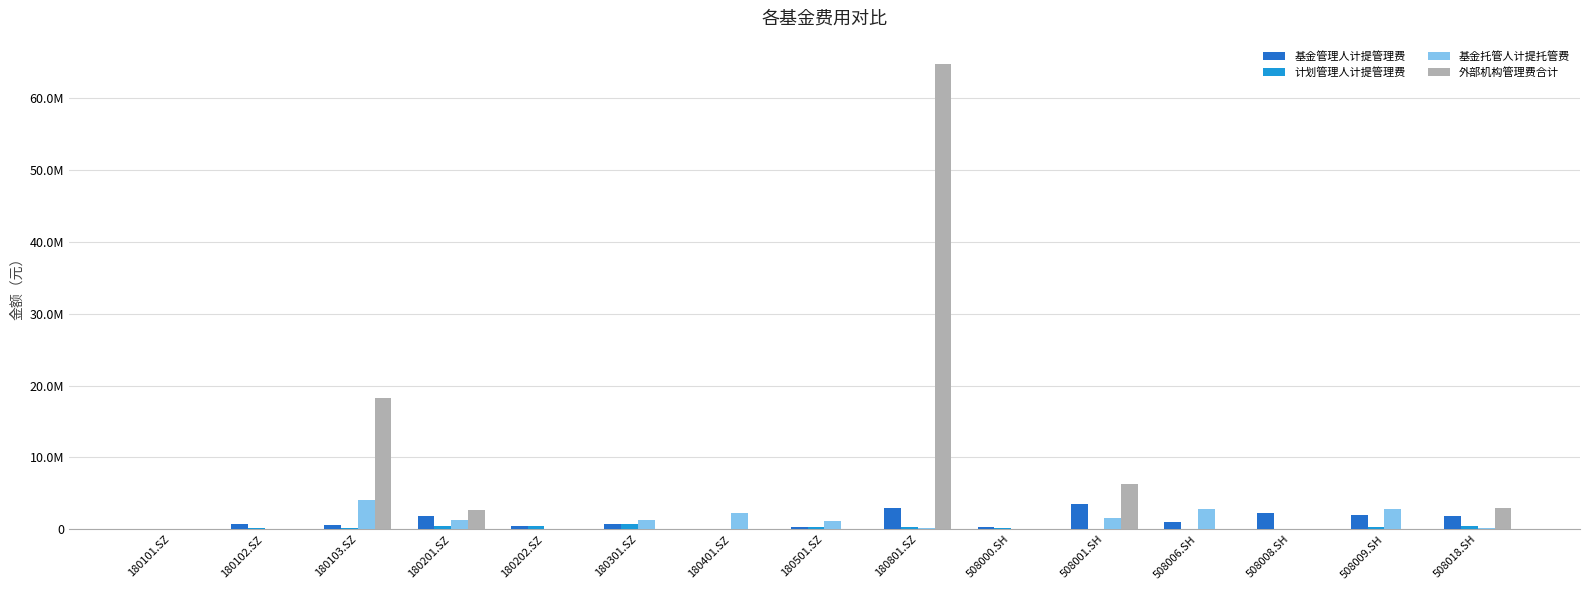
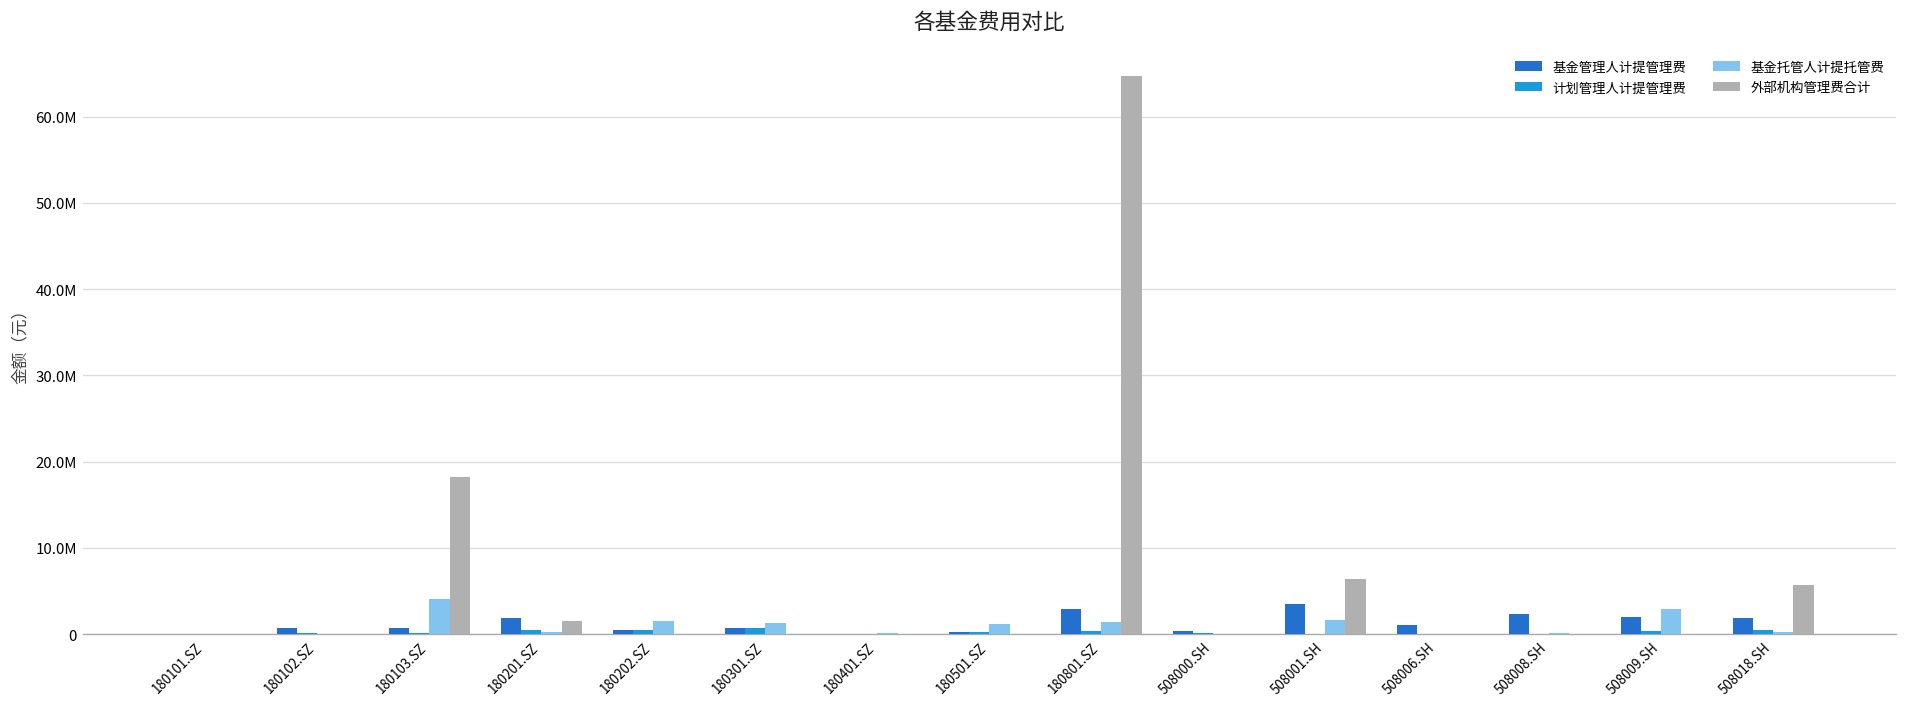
基金托管人计提托管费, 180201.SZ: 1000000 -> 0
外部机构管理费合计, 180201.SZ: 3000000 -> 2000000
基金托管人计提托管费, 180202.SZ: 0 -> 2000000
基金托管人计提托管费, 180401.SZ: 2000000 -> 0
基金托管人计提托管费, 180801.SZ: 0 -> 1000000
基金托管人计提托管费, 508006.SH: 3000000 -> 0
外部机构管理费合计, 508018.SH: 3000000 -> 6000000
